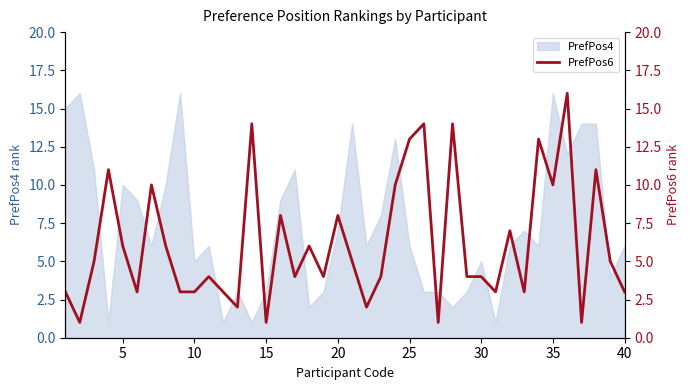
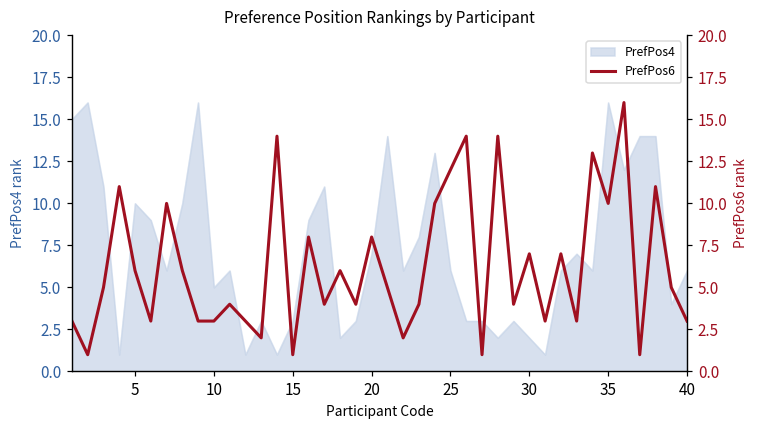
PrefPos4, 30: 5 -> 2
PrefPos6, 25: 13 -> 12
PrefPos6, 30: 4 -> 7
